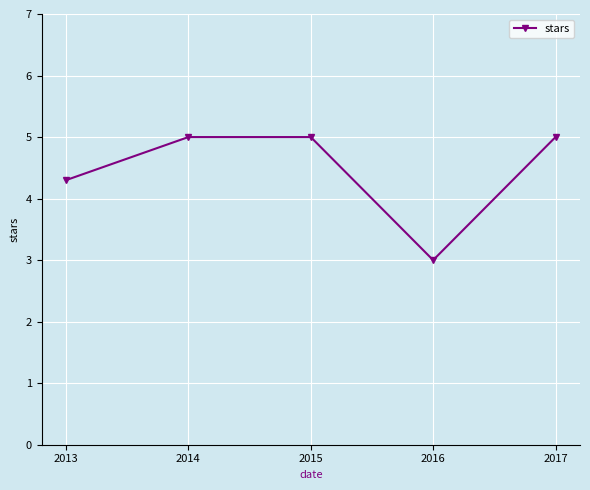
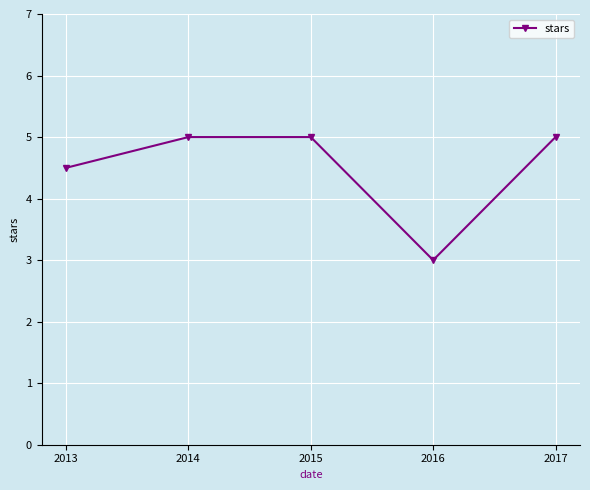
2013: 4.3 -> 4.5
